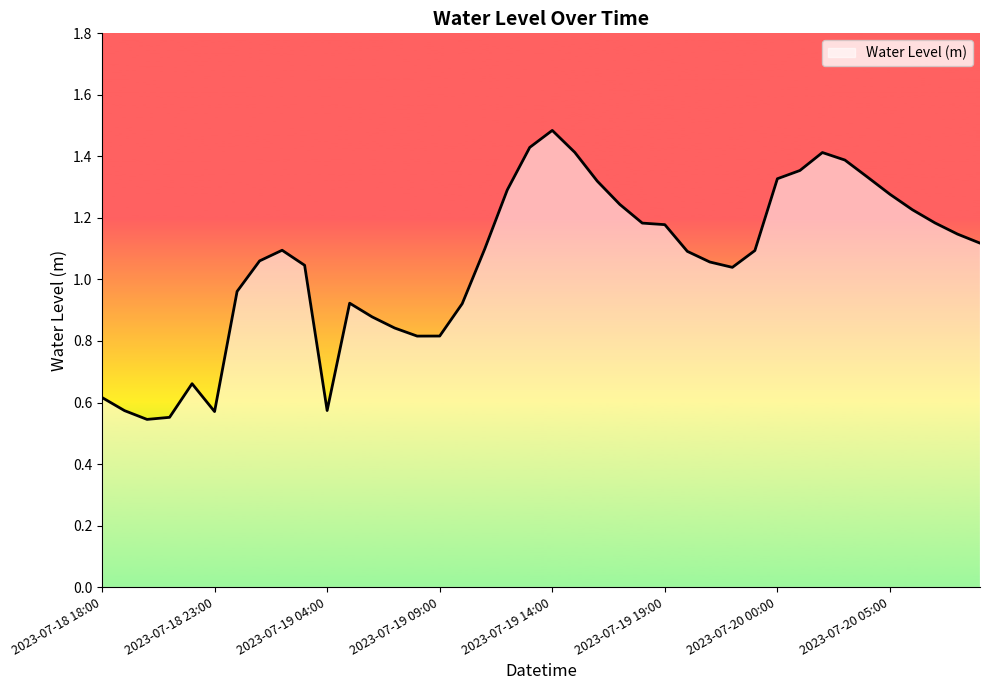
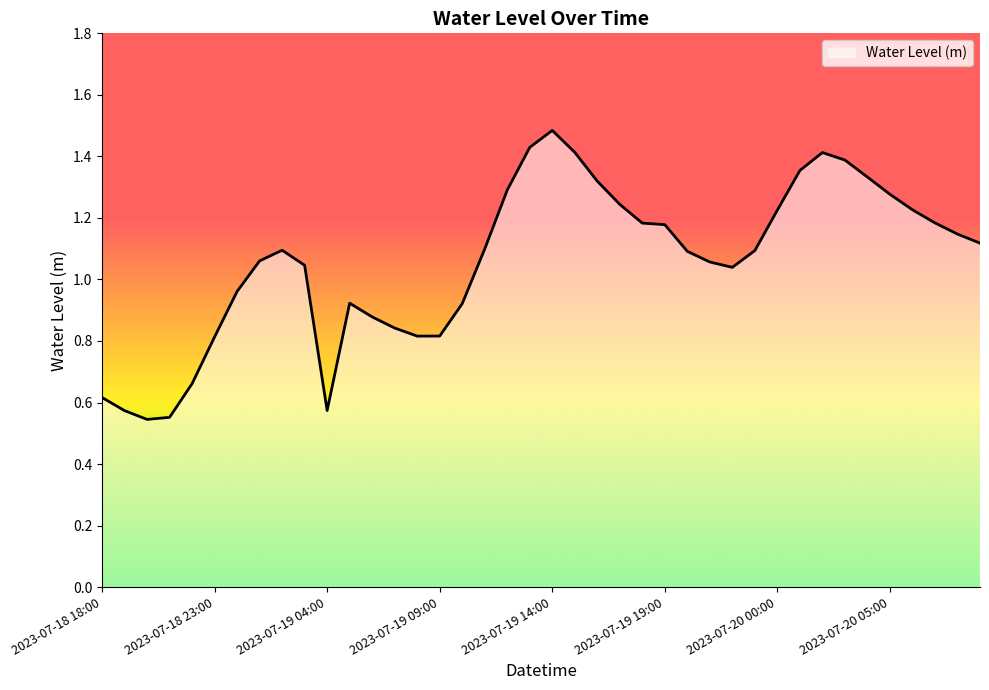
2023-07-18 23:00: 0.57 -> 0.81
2023-07-20 00:00: 1.33 -> 1.23
